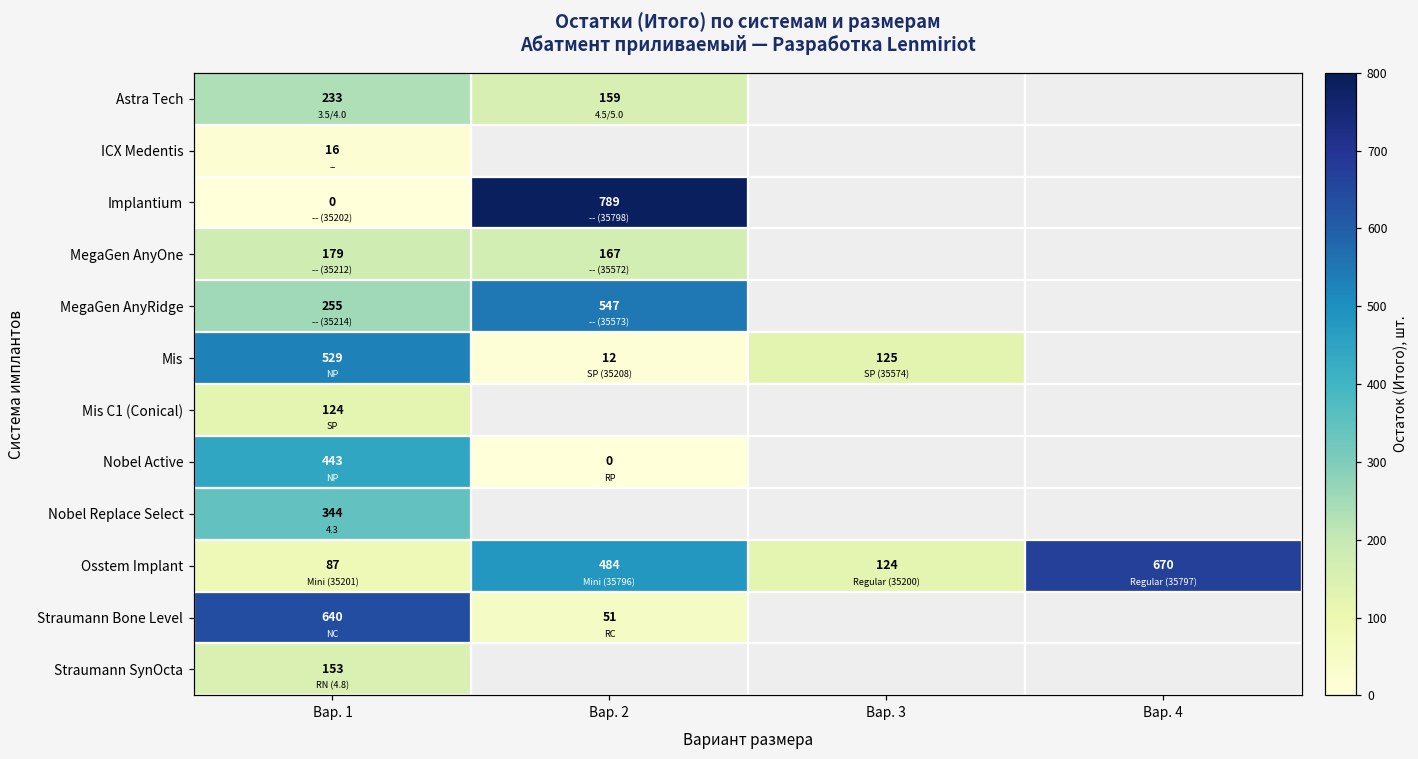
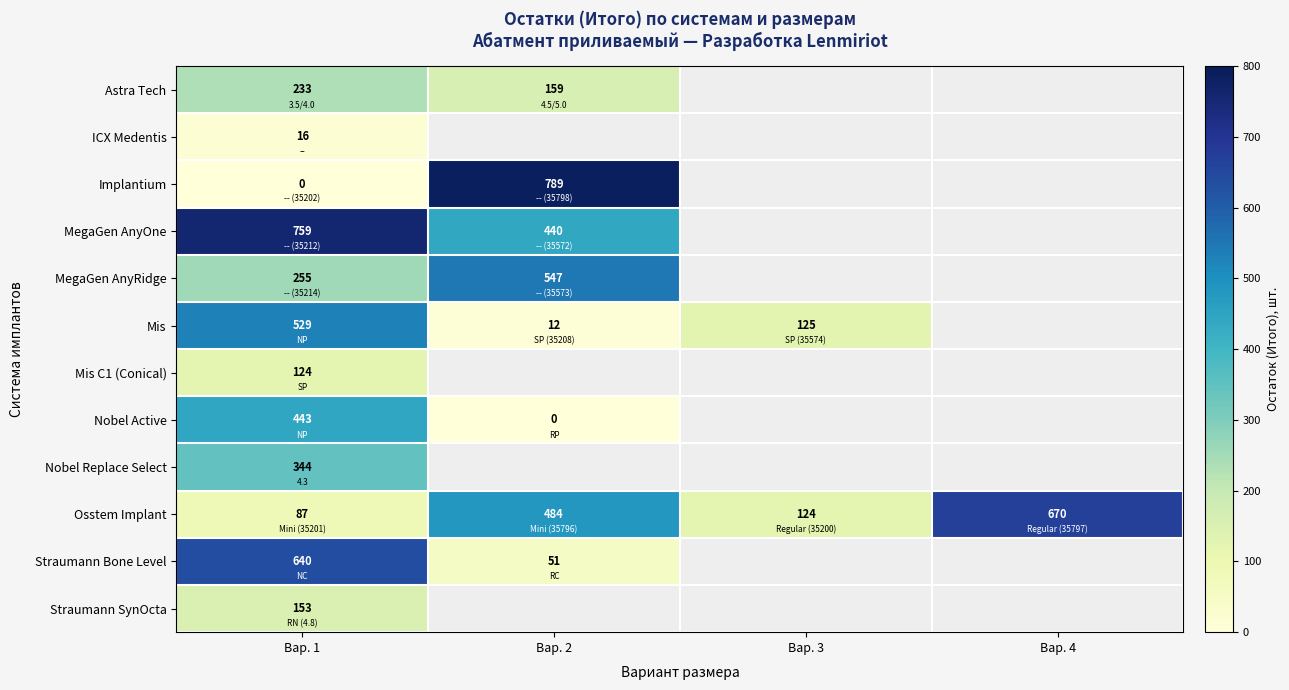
MegaGen AnyOne, Вар. 1: 179 -> 759
MegaGen AnyOne, Вар. 2: 167 -> 440
